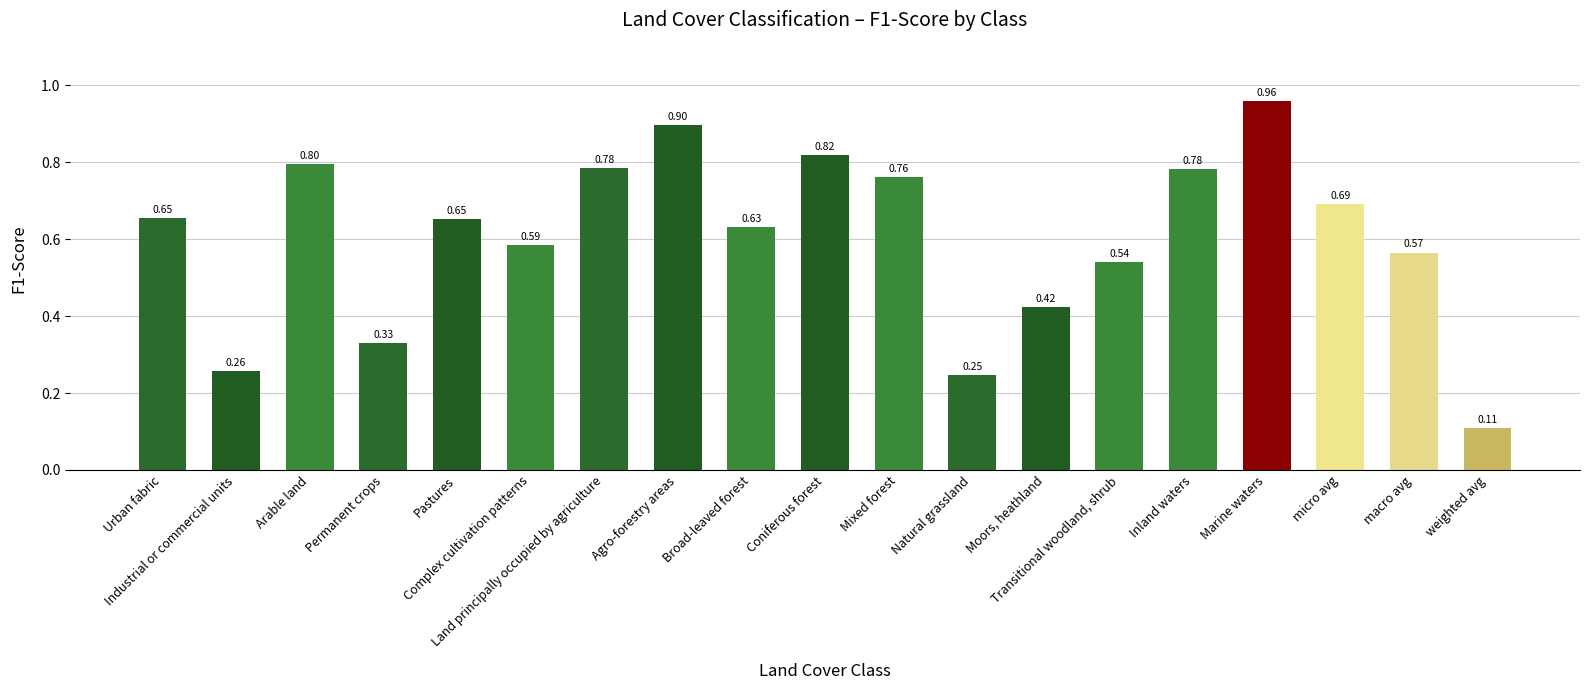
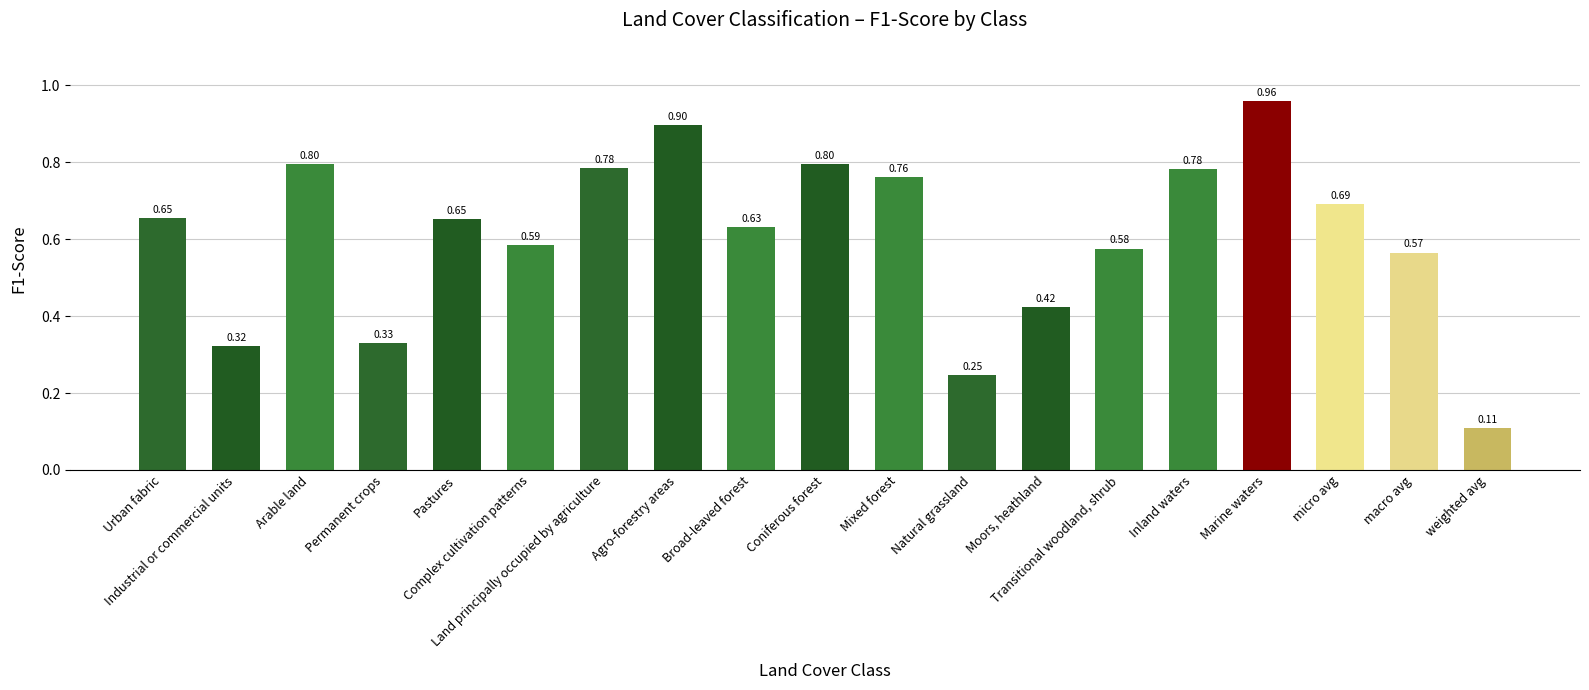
Industrial or commercial units: 0.26 -> 0.32
Coniferous forest: 0.82 -> 0.80
Transitional woodland, shrub: 0.54 -> 0.58
